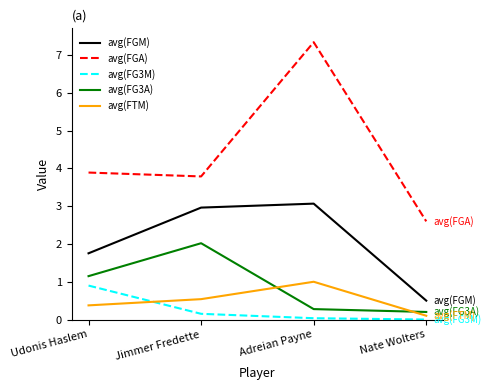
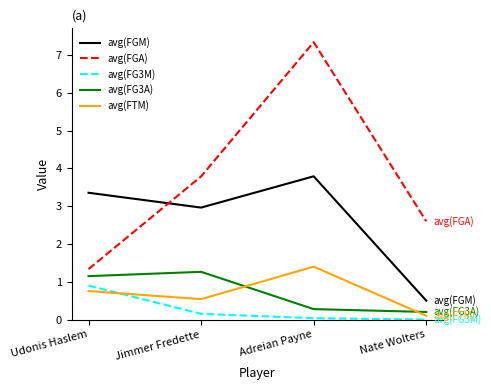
avg(FGM), Udonis Haslem: 1.8 -> 3.4
avg(FGA), Udonis Haslem: 3.9 -> 1.3
avg(FTM), Udonis Haslem: 0.4 -> 0.8
avg(FG3A), Jimmer Fredette: 2.0 -> 1.3
avg(FGM), Adreian Payne: 3.1 -> 3.8
avg(FTM), Adreian Payne: 1.0 -> 1.4
